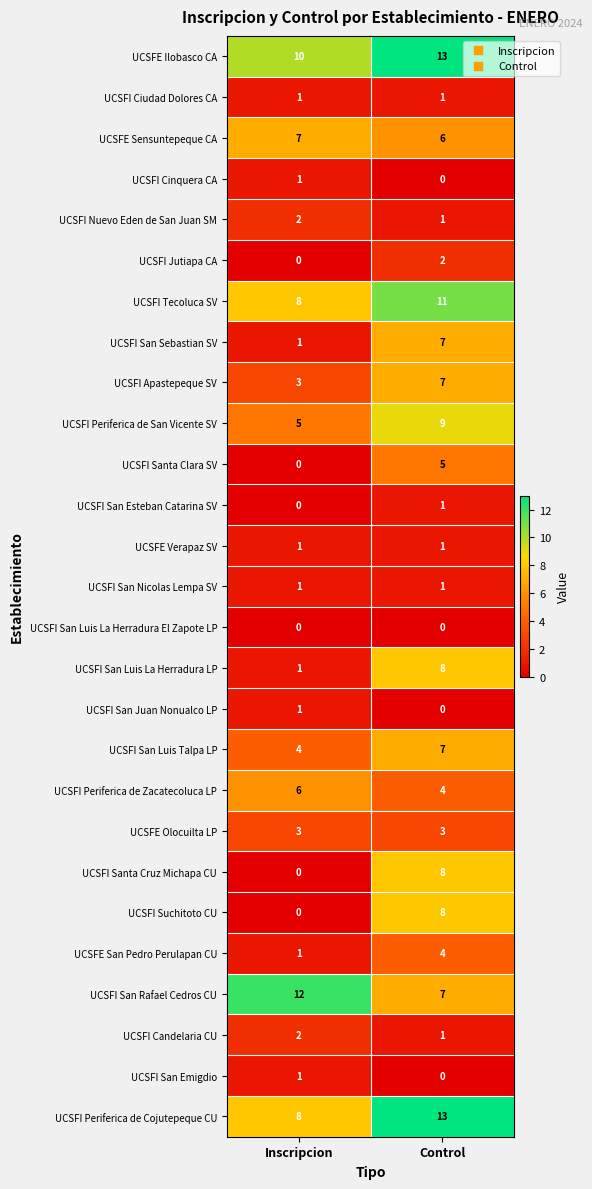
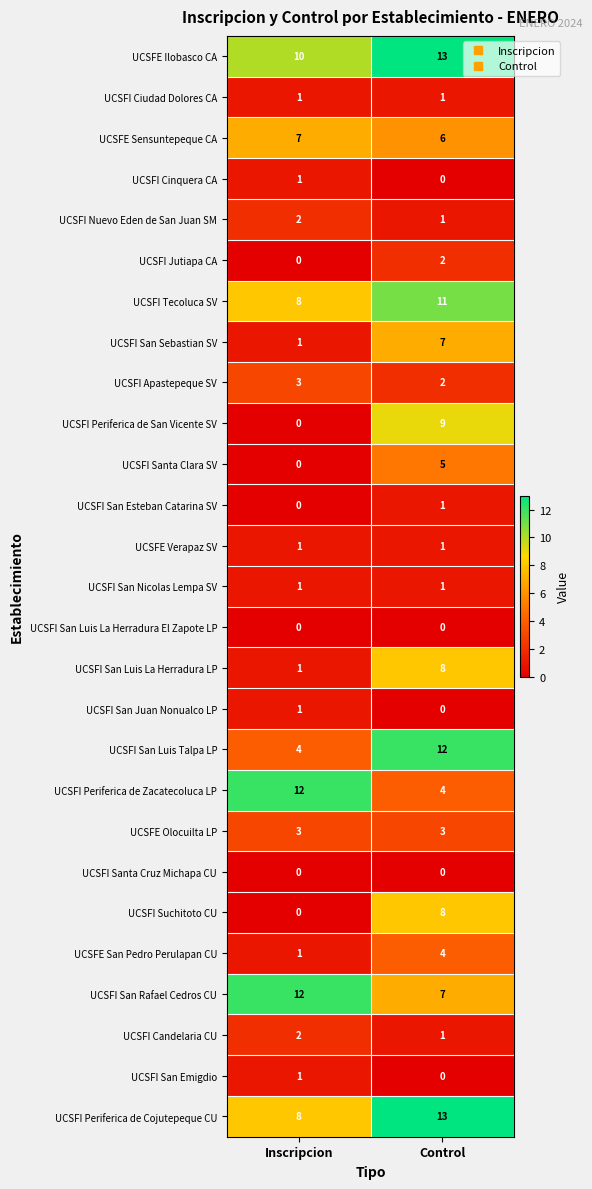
UCSFI Apastepeque SV, Control: 7 -> 2
UCSFI Periferica de San Vicente SV, Inscripcion: 5 -> 0
UCSFI San Luis Talpa LP, Control: 7 -> 12
UCSFI Periferica de Zacatecoluca LP, Inscripcion: 6 -> 12
UCSFI Santa Cruz Michapa CU, Control: 8 -> 0
